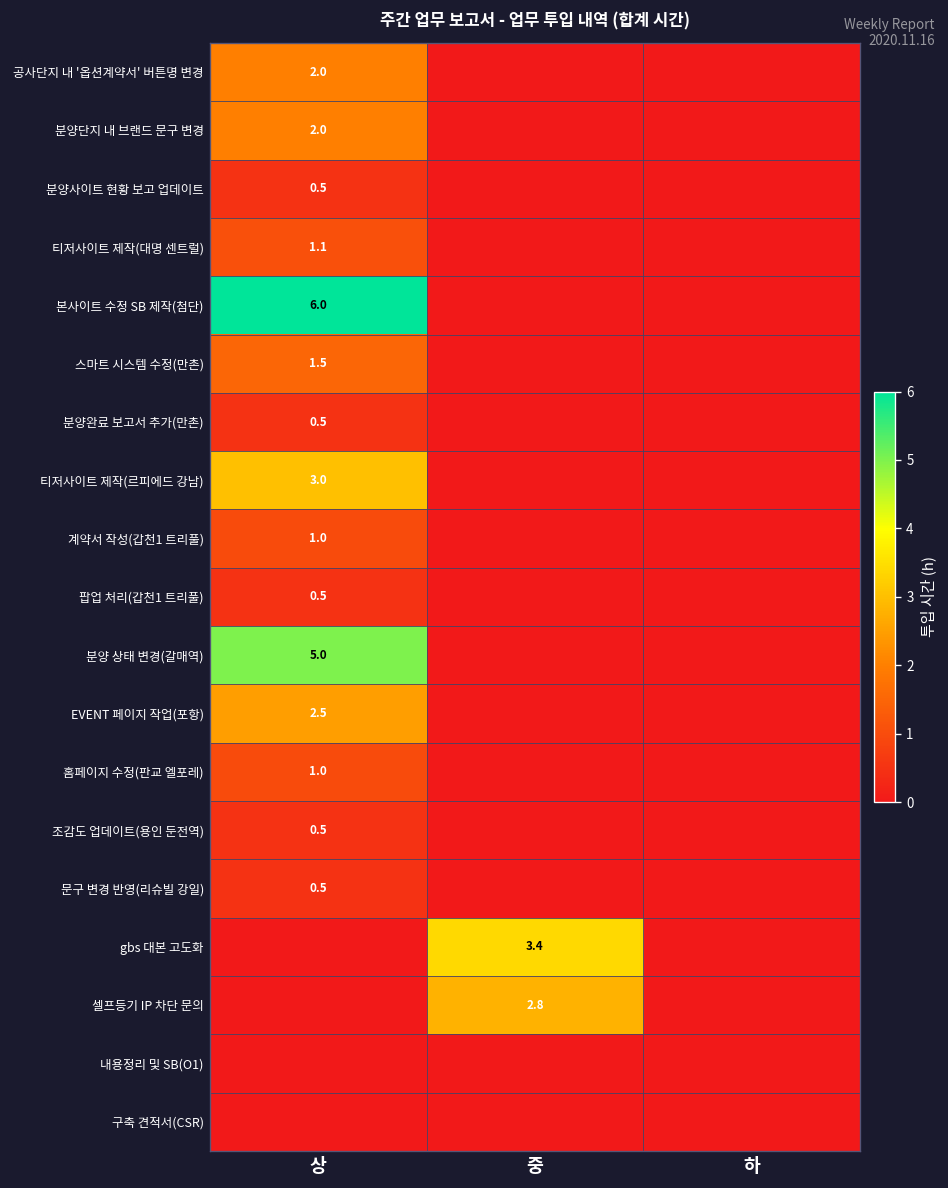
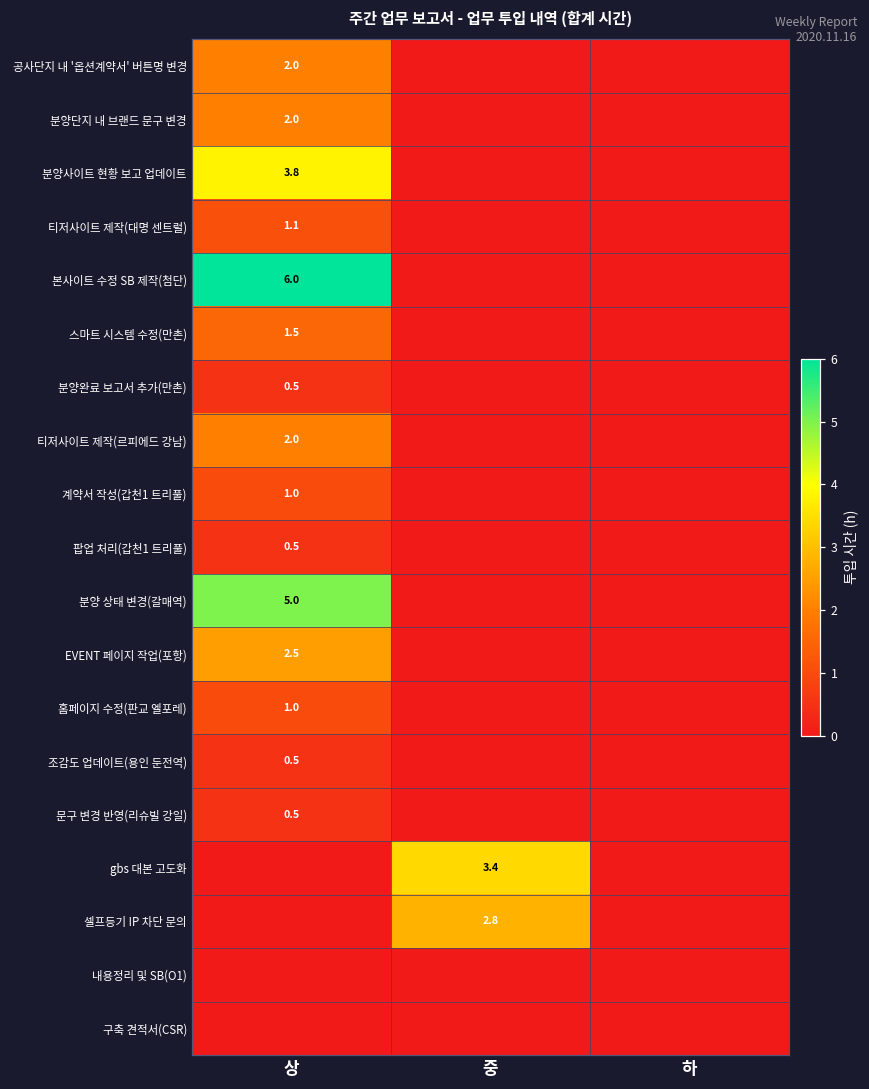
분양사이트 현황 보고 업데이트, 상: 0.5 -> 3.8
티저사이트 제작(르피에드 강남), 상: 3.0 -> 2.0
